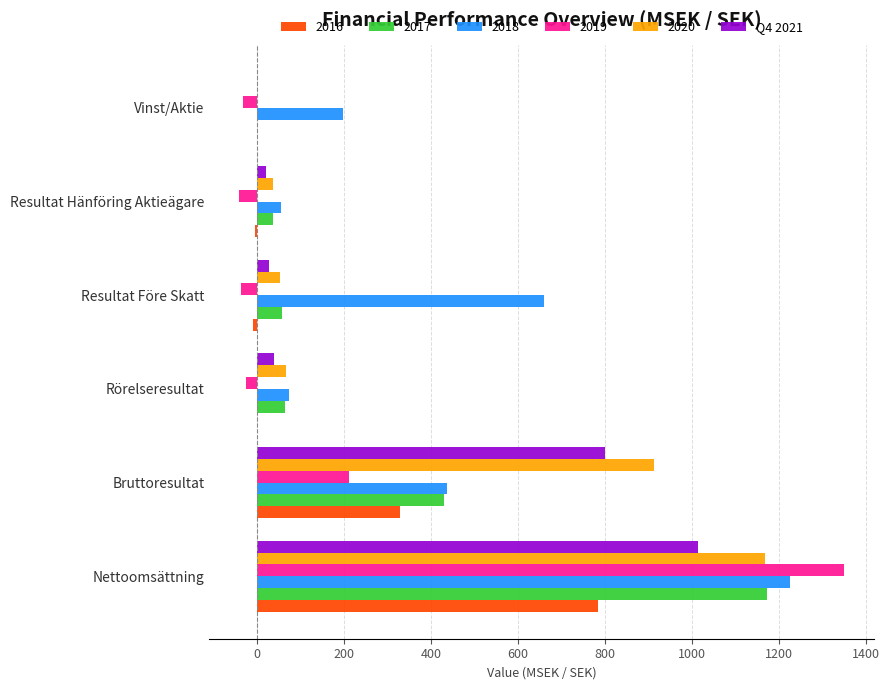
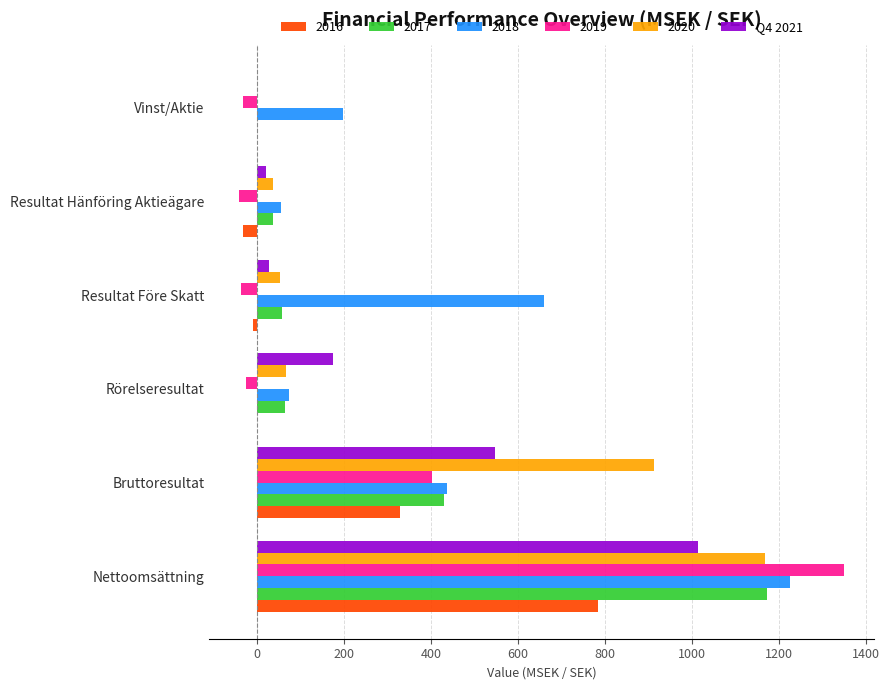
2016, Resultat Hänföring Aktieägare: -10 -> -30
Q4 2021, Rörelseresultat: 40 -> 170
Q4 2021, Bruttoresultat: 800 -> 550
2019, Bruttoresultat: 210 -> 400
